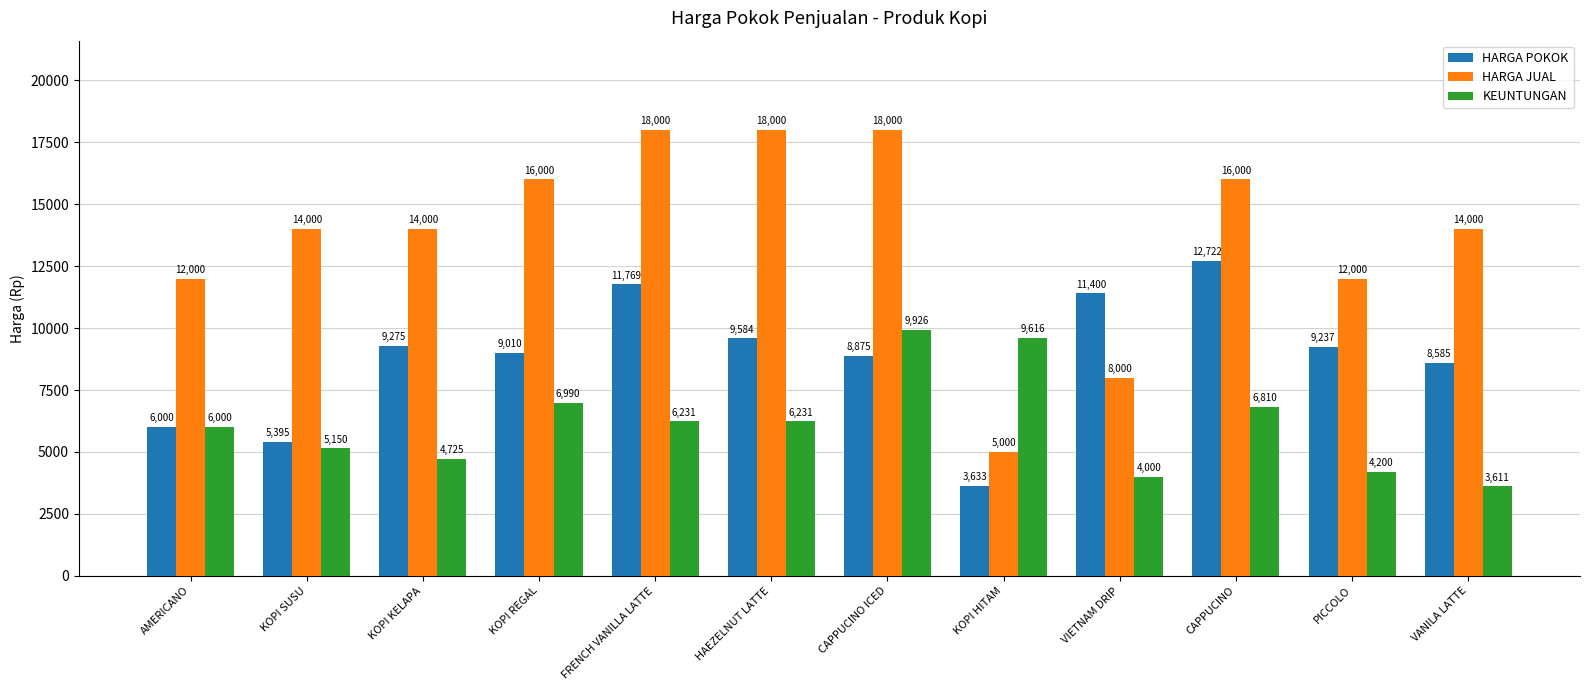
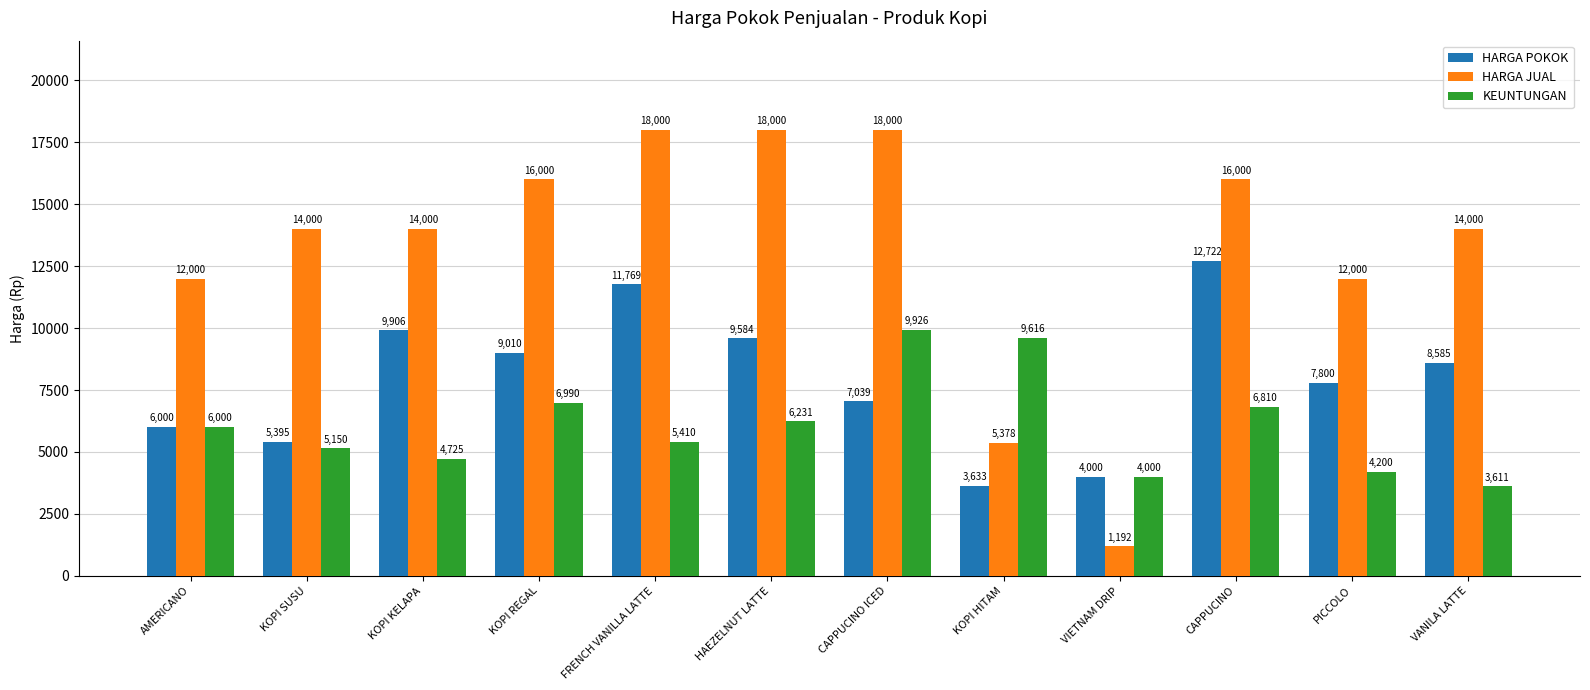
HARGA POKOK, KOPI KELAPA: 9,275 -> 9,906
KEUNTUNGAN, FRENCH VANILLA LATTE: 6,231 -> 5,410
HARGA POKOK, CAPPUCINO ICED: 8,875 -> 7,039
HARGA JUAL, KOPI HITAM: 5,000 -> 5,378
HARGA POKOK, VIETNAM DRIP: 11,400 -> 4,000
HARGA JUAL, VIETNAM DRIP: 8,000 -> 1,192
HARGA POKOK, PICCOLO: 9,237 -> 7,800
